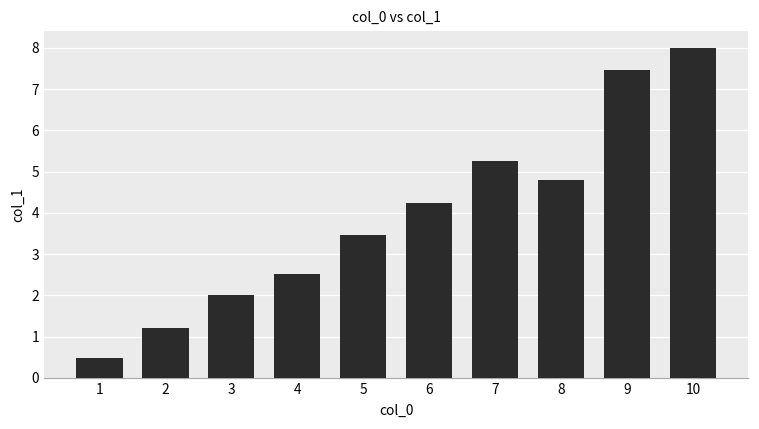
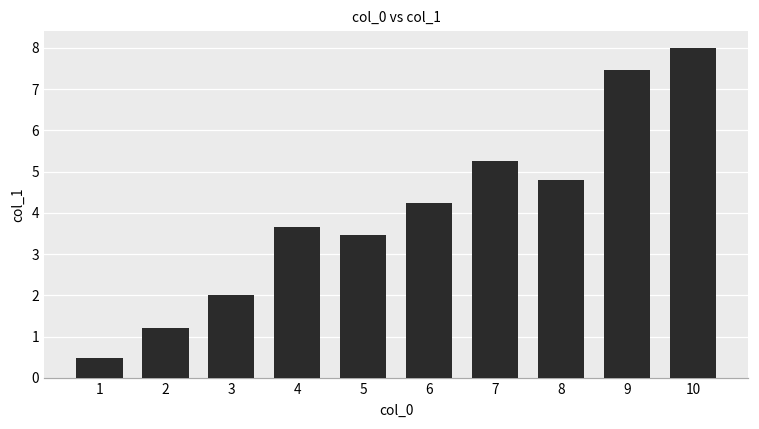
4: 2.5 -> 3.7
